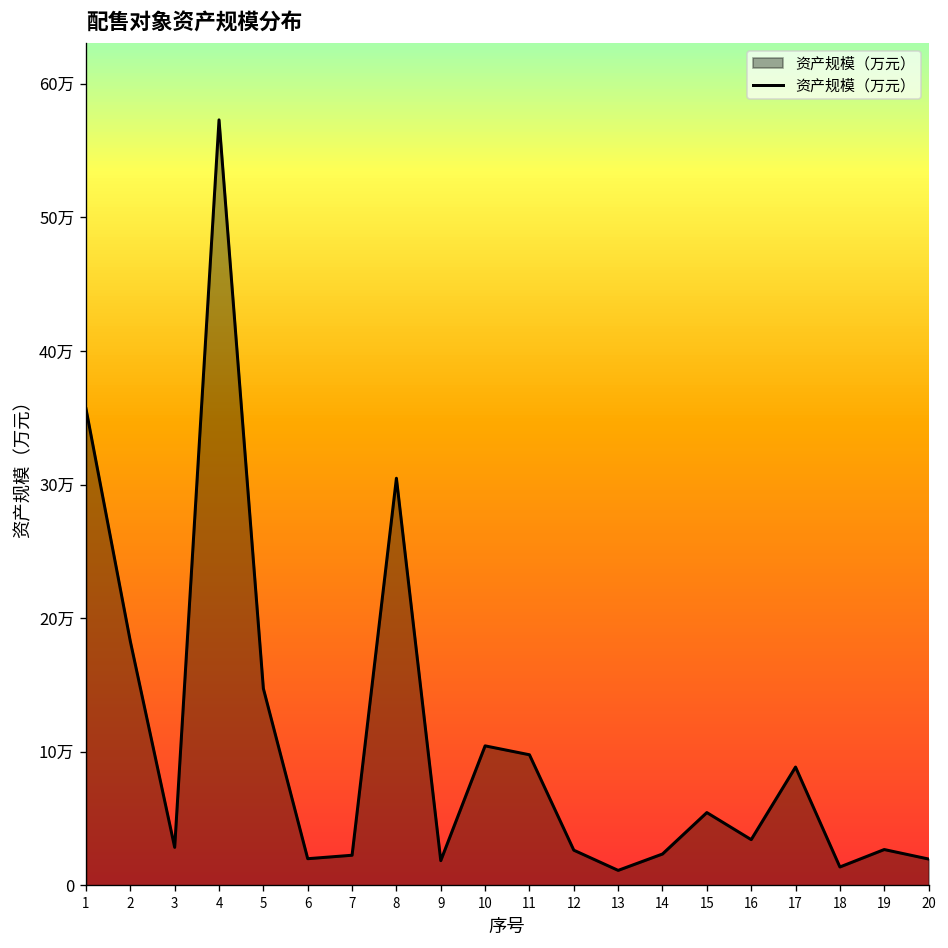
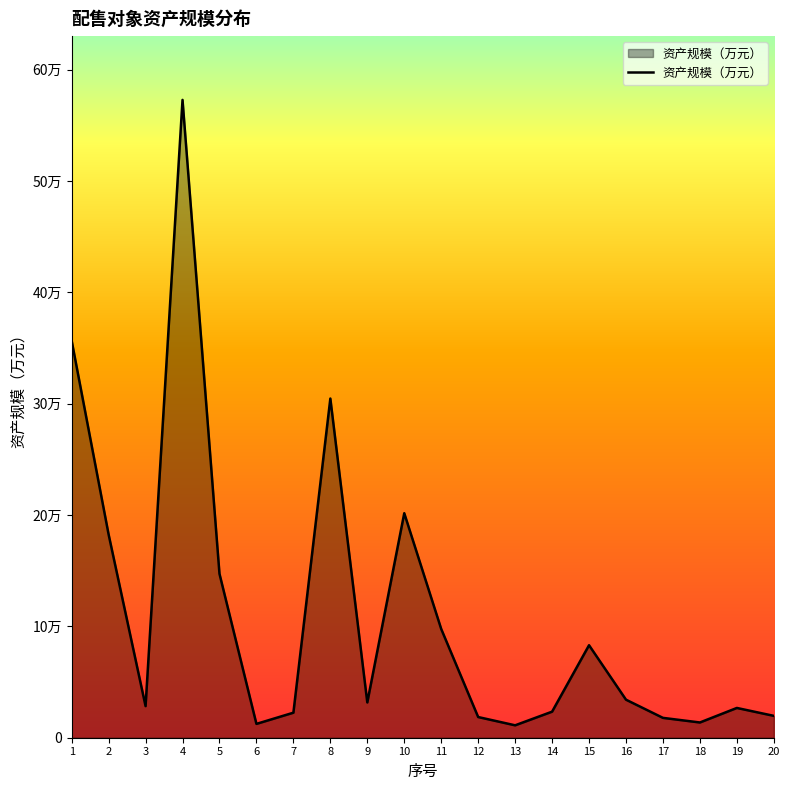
6: 2.0万 -> 1.2万
9: 1.8万 -> 3.2万
10: 10.4万 -> 20.2万
12: 2.6万 -> 1.9万
15: 5.4万 -> 8.3万
17: 8.9万 -> 1.8万
